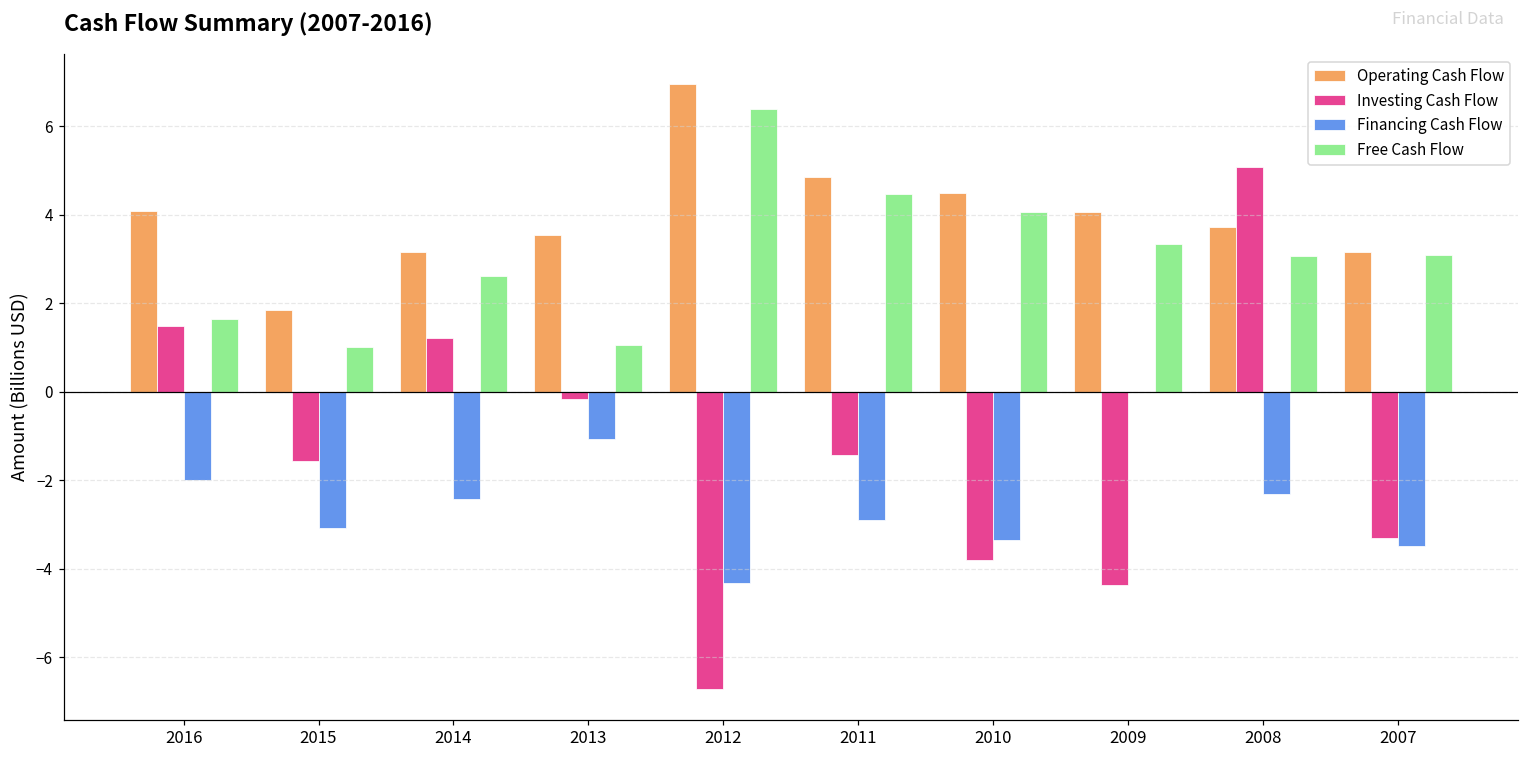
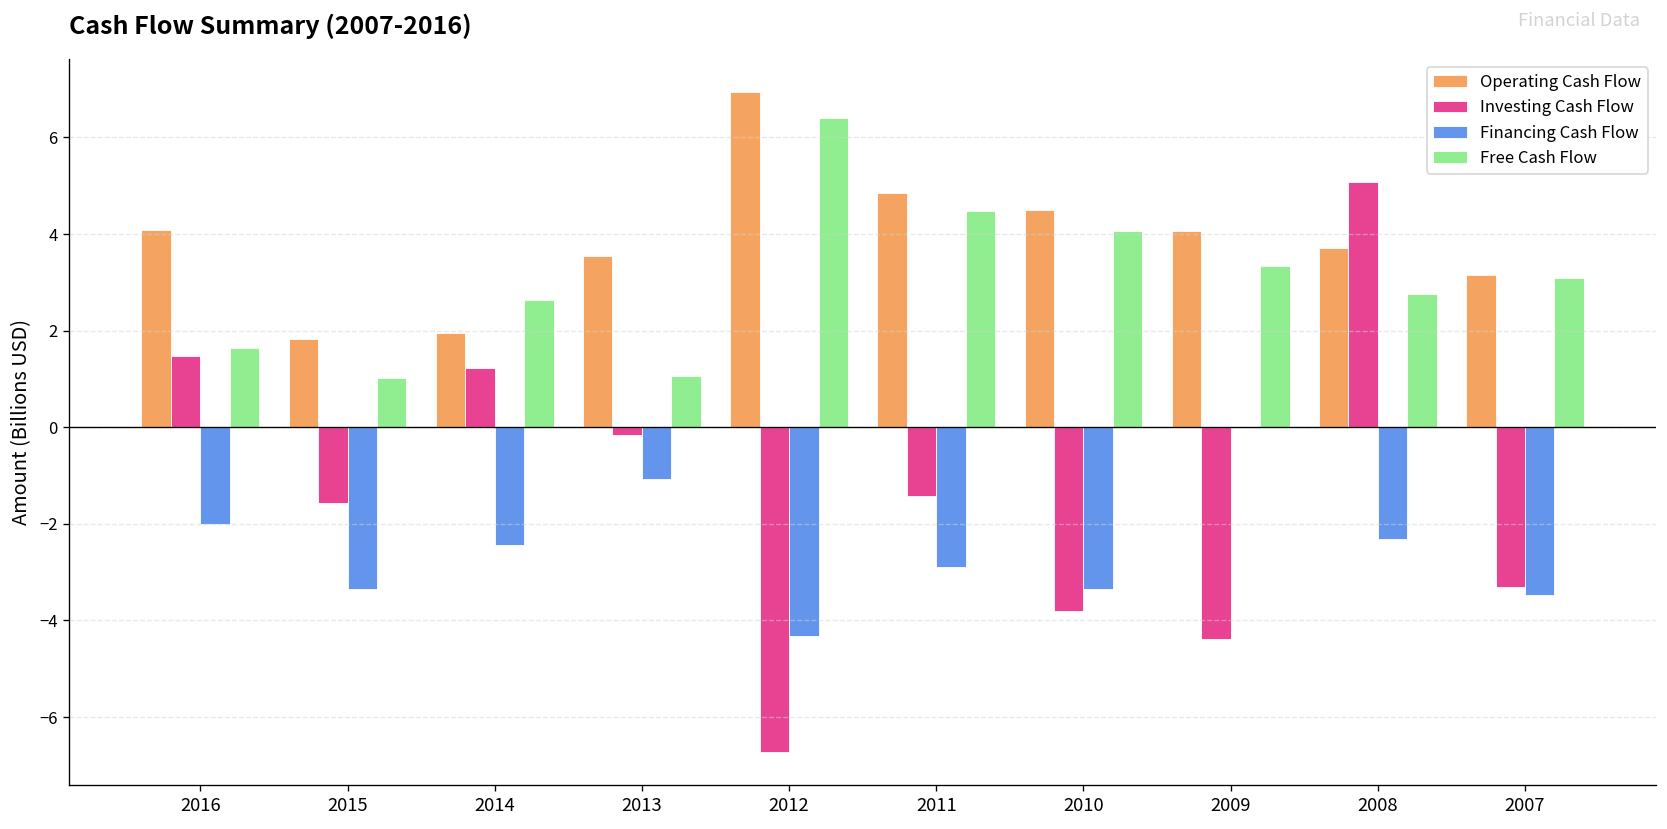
Financing Cash Flow, 2015: -3.1 -> -3.4
Operating Cash Flow, 2014: 3.1 -> 1.9
Free Cash Flow, 2008: 3.1 -> 2.8
